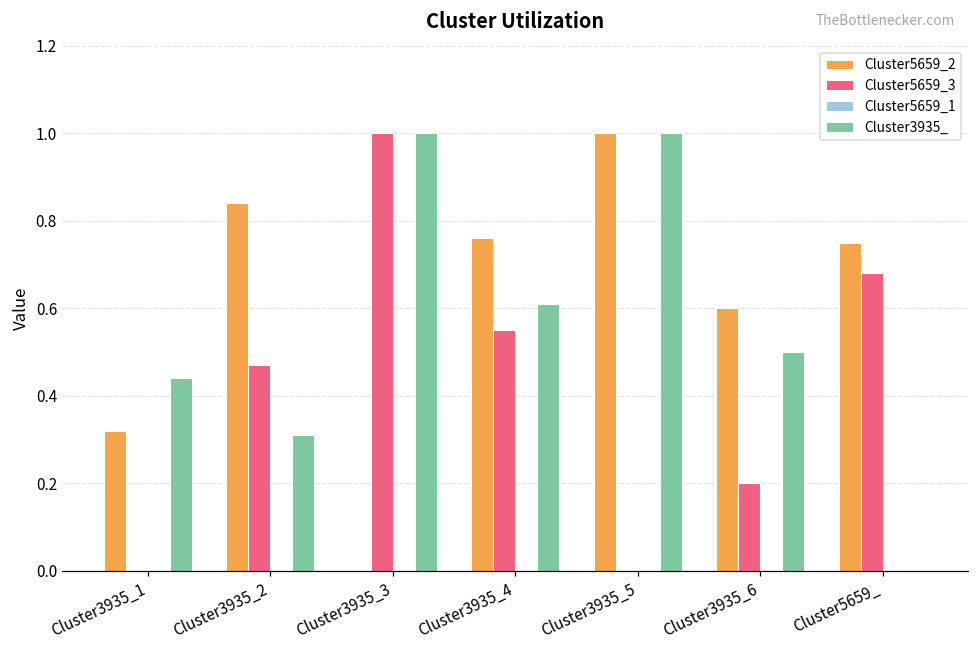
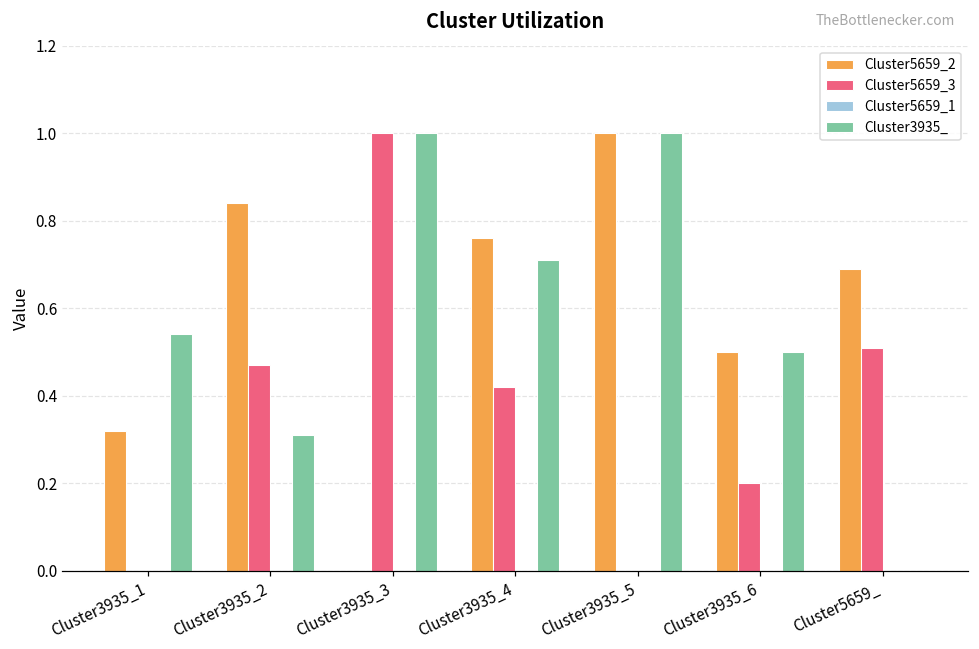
Cluster3935_, Cluster3935_1: 0.44 -> 0.54
Cluster5659_3, Cluster3935_4: 0.55 -> 0.42
Cluster3935_, Cluster3935_4: 0.61 -> 0.71
Cluster5659_2, Cluster3935_6: 0.6 -> 0.5
Cluster5659_2, Cluster5659_: 0.75 -> 0.69
Cluster5659_3, Cluster5659_: 0.68 -> 0.51
